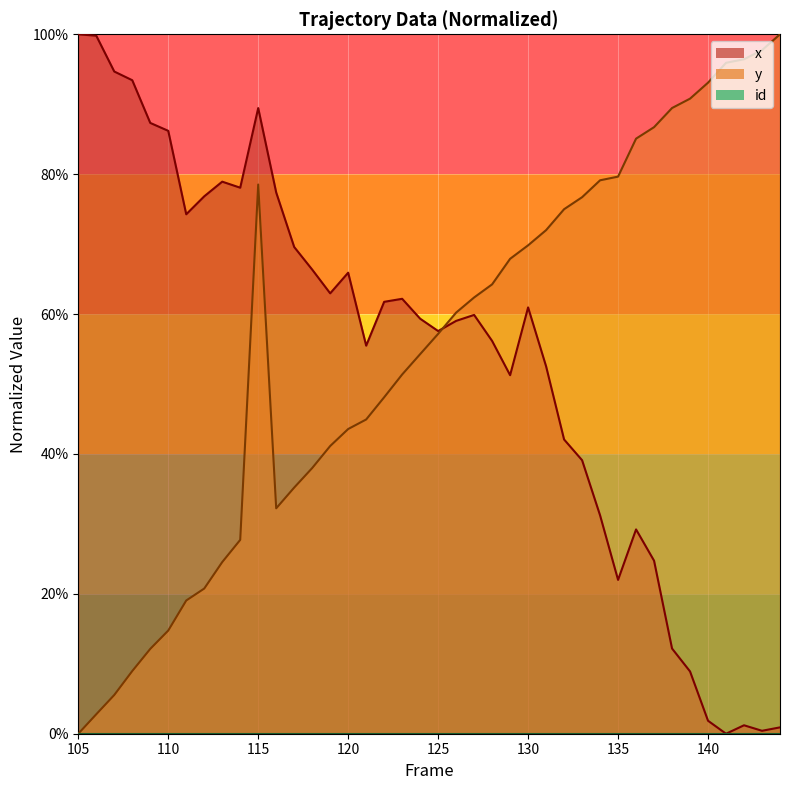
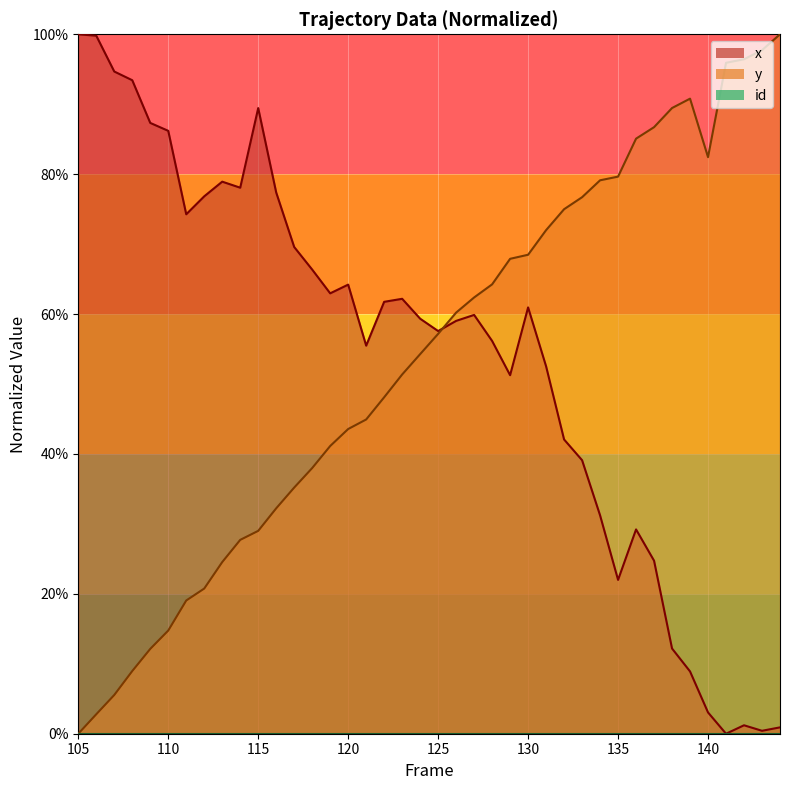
y, 115: 79% -> 29%
x, 120: 66% -> 64%
y, 130: 70% -> 68%
x, 140: 2% -> 3%
y, 140: 93% -> 82%
